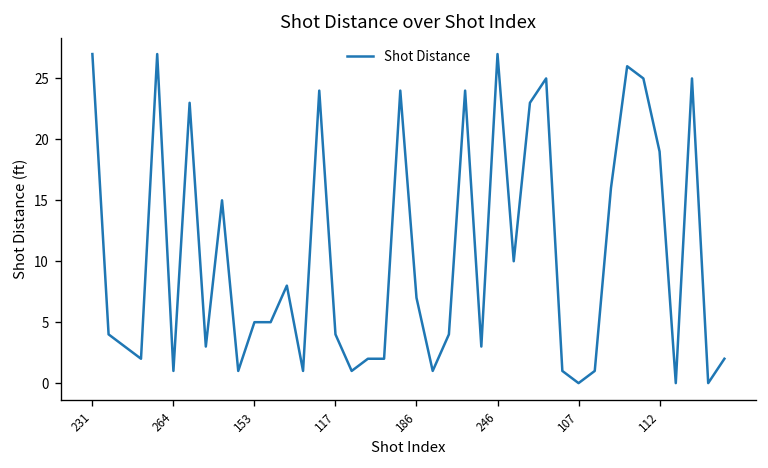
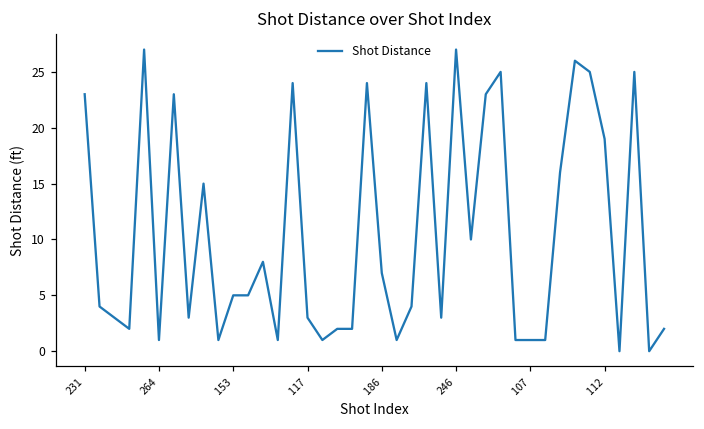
231: 27 -> 23
117: 4 -> 3
107: 0 -> 1
